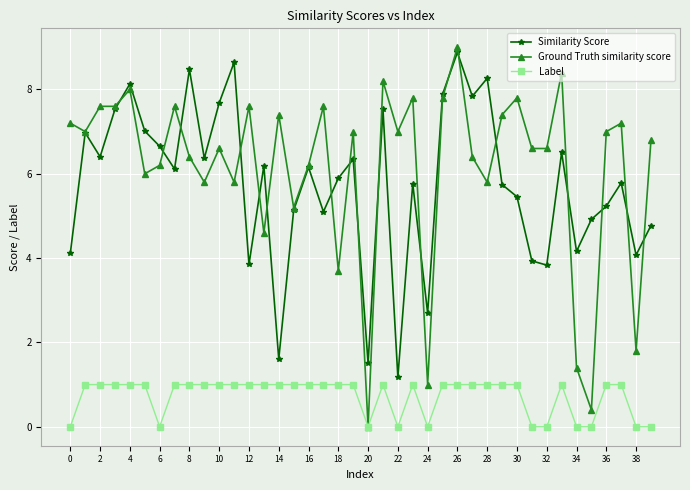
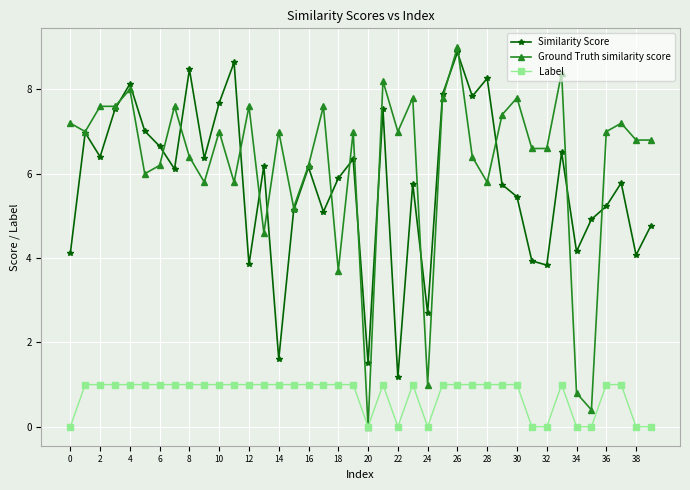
Label, 6: 0 -> 1
Ground Truth similarity score, 10: 6.6 -> 7.0
Ground Truth similarity score, 14: 7.4 -> 7.0
Ground Truth similarity score, 34: 1.4 -> 0.8
Ground Truth similarity score, 38: 1.8 -> 6.8
